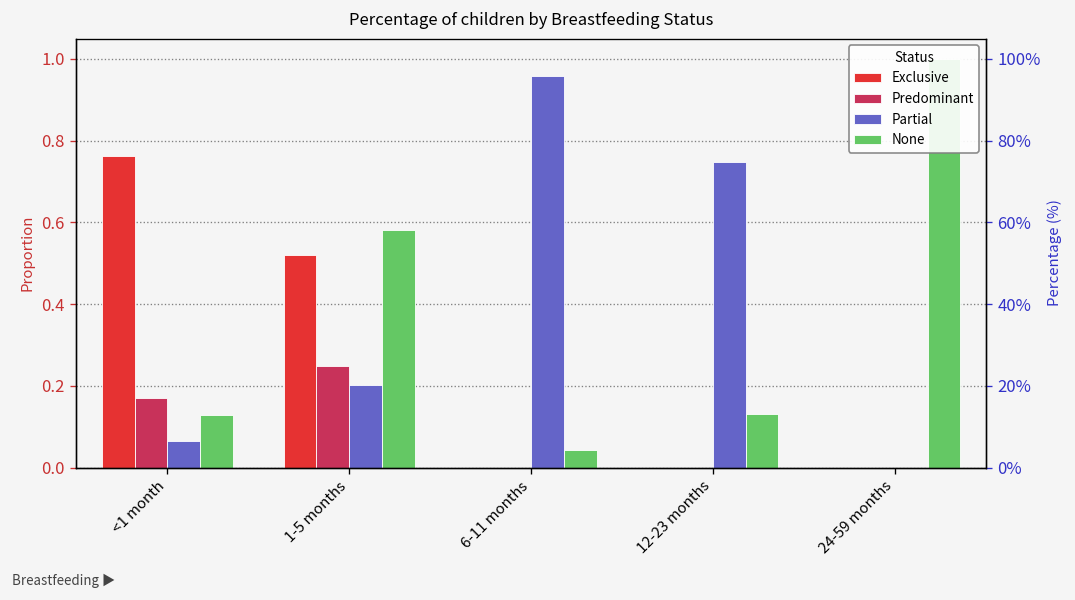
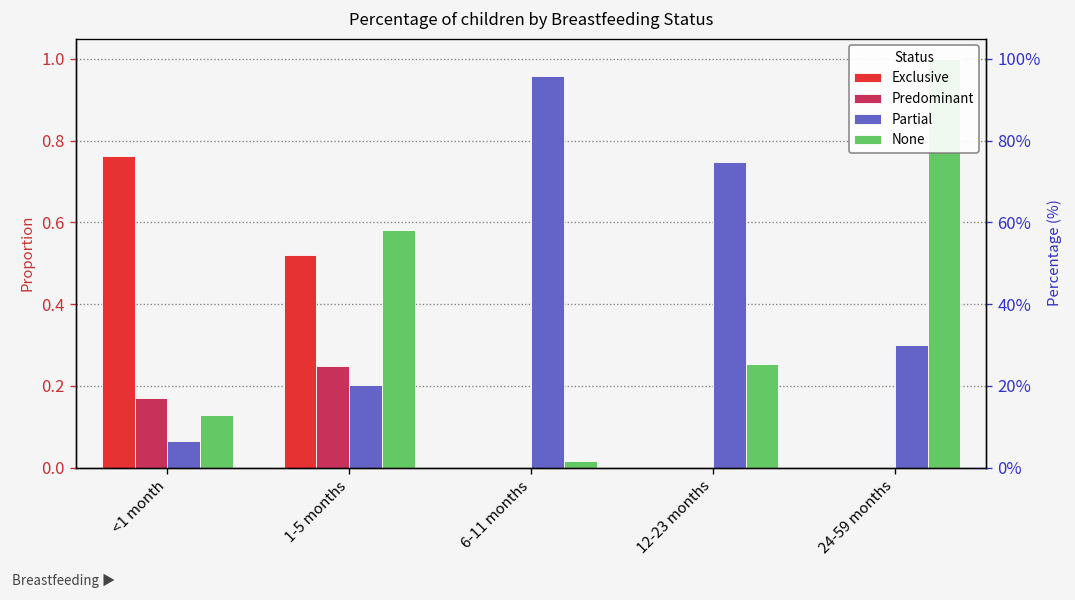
None, 6-11 months: 0.04 -> 0.02
None, 12-23 months: 0.13 -> 0.25
Partial, 24-59 months: 0.0 -> 0.3
